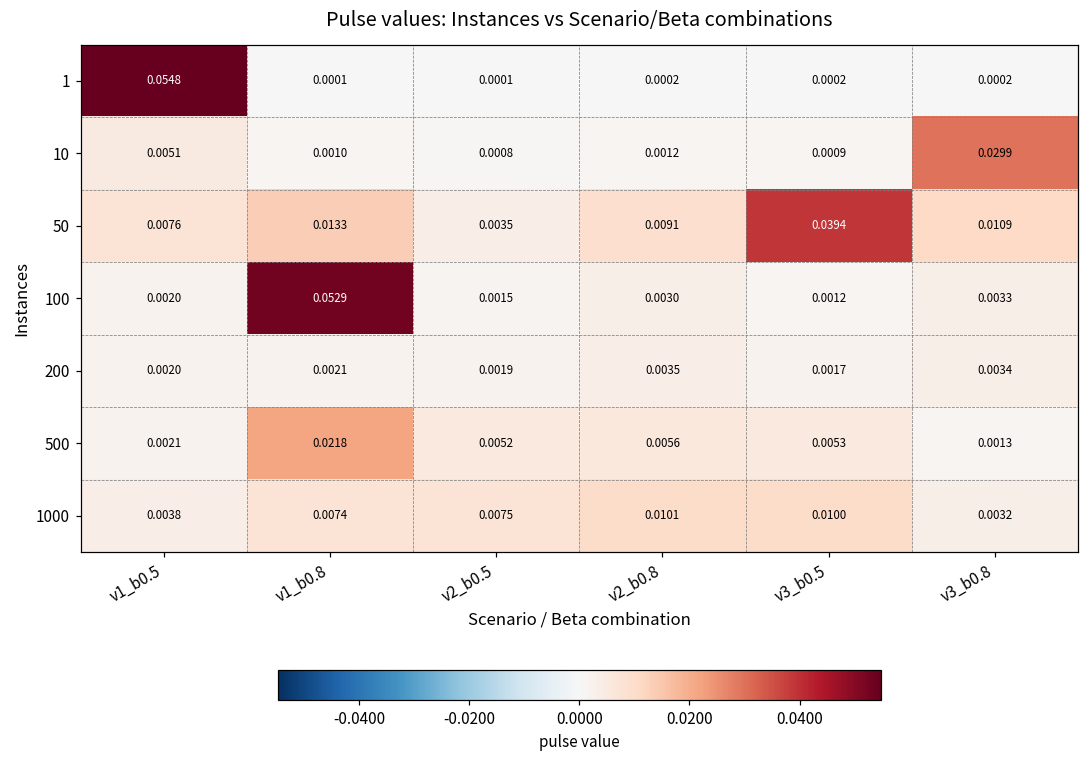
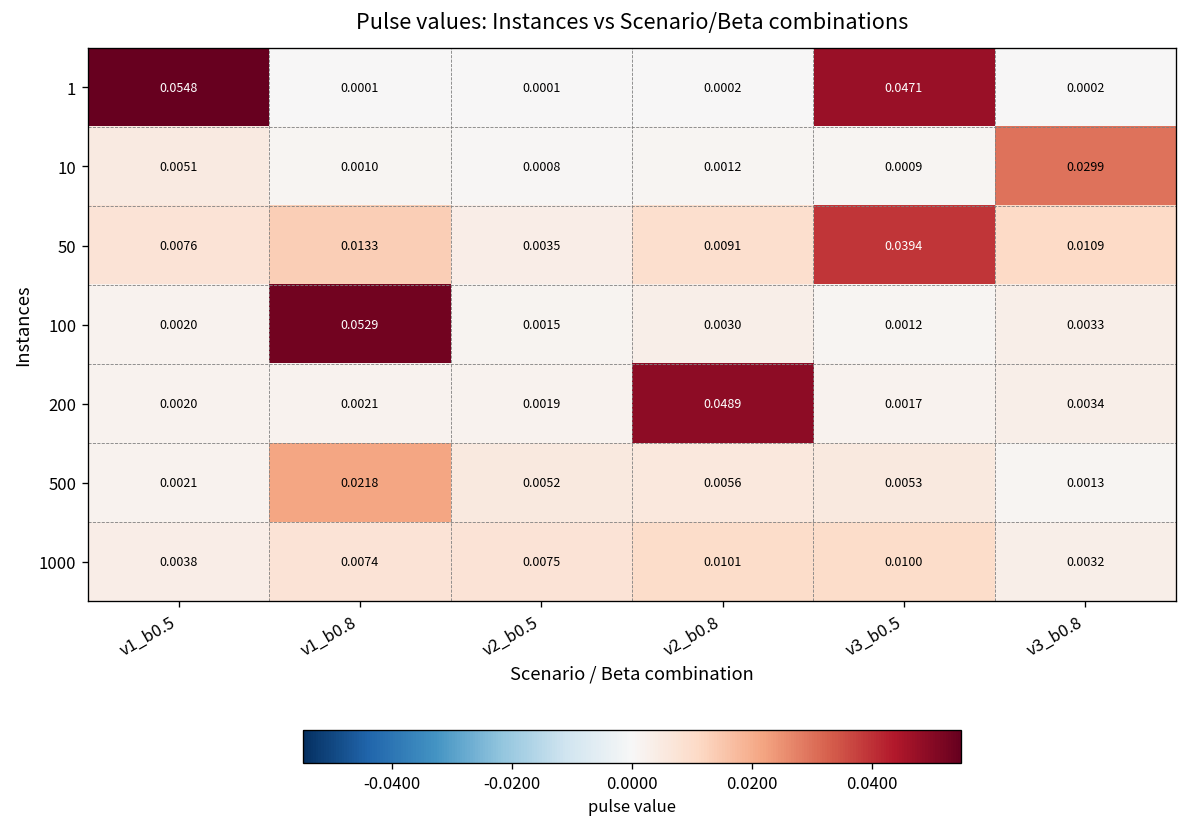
1, v3_b0.5: 0.0002 -> 0.0471
200, v2_b0.8: 0.0035 -> 0.0489
